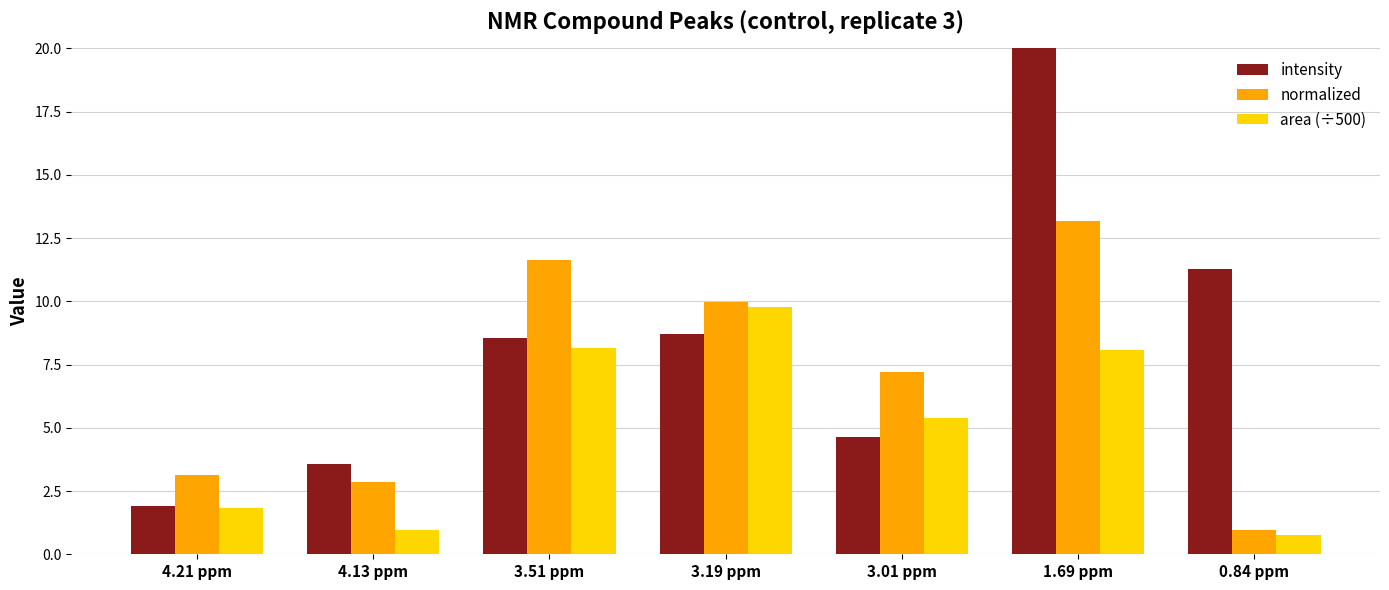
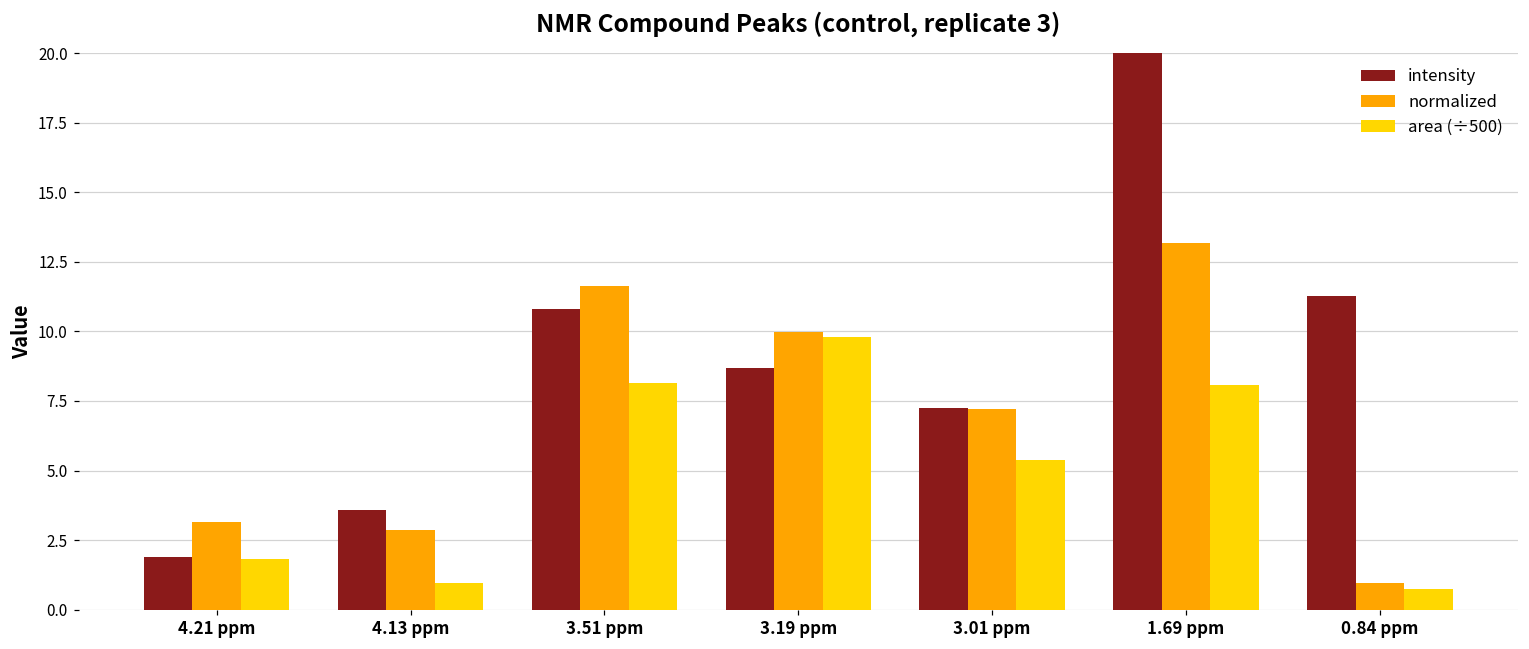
intensity, 3.51 ppm: 8.6 -> 10.8
intensity, 3.01 ppm: 4.6 -> 7.3
